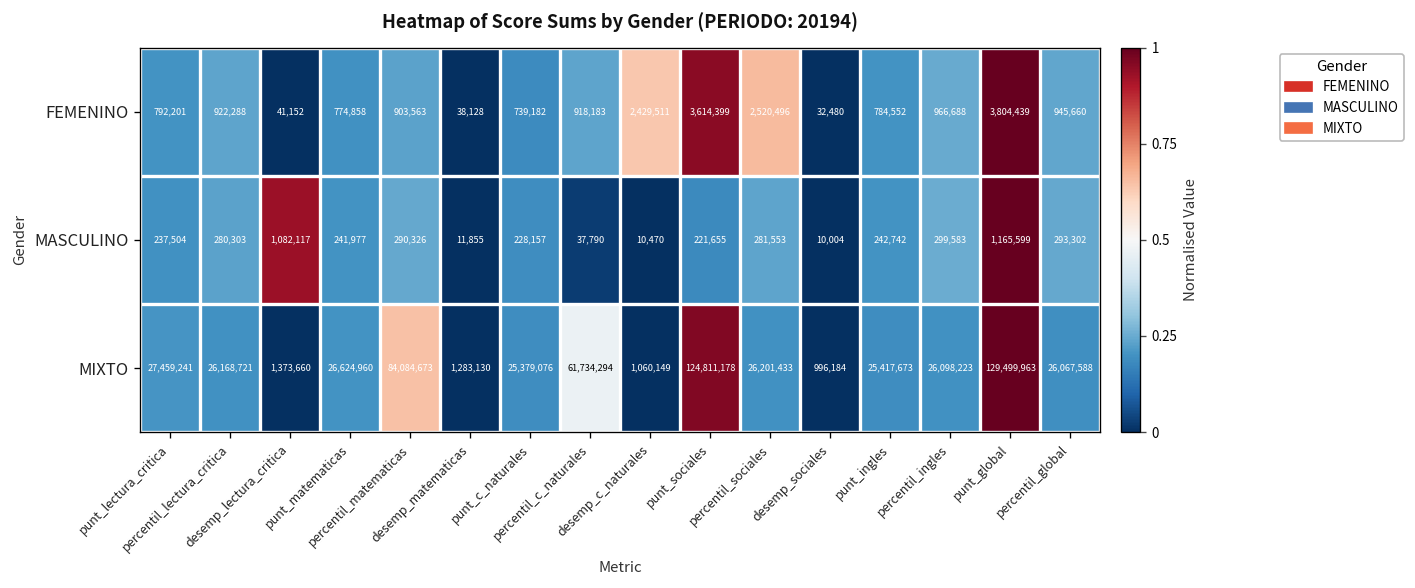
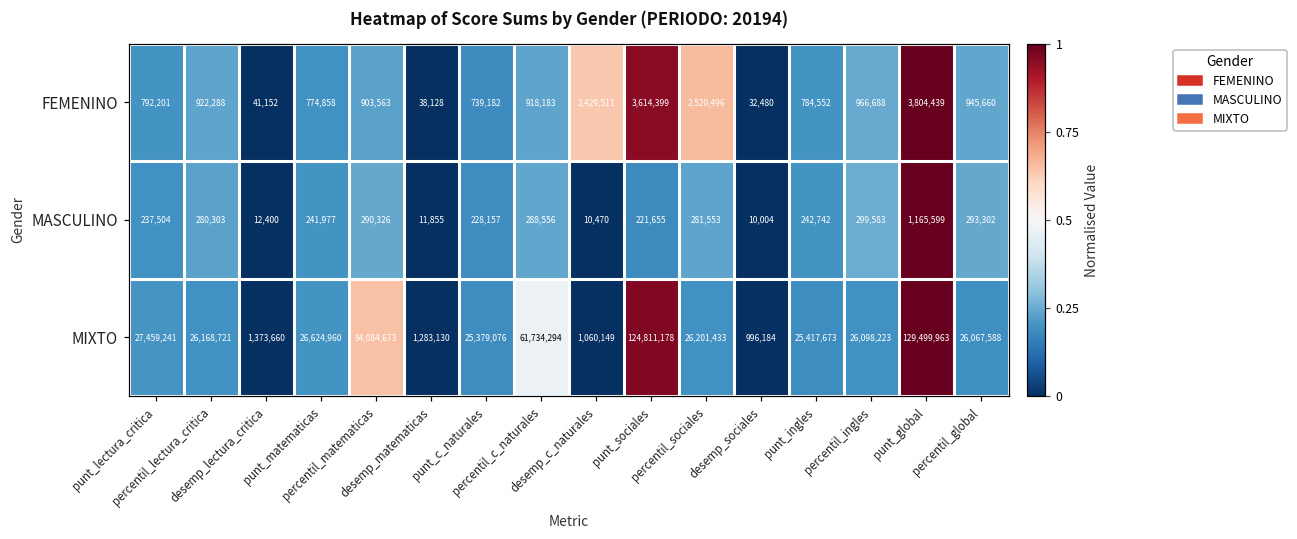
MASCULINO, desemp_lectura_critica: 1,082,117 -> 12,400
MASCULINO, percentil_c_naturales: 37,790 -> 288,556
